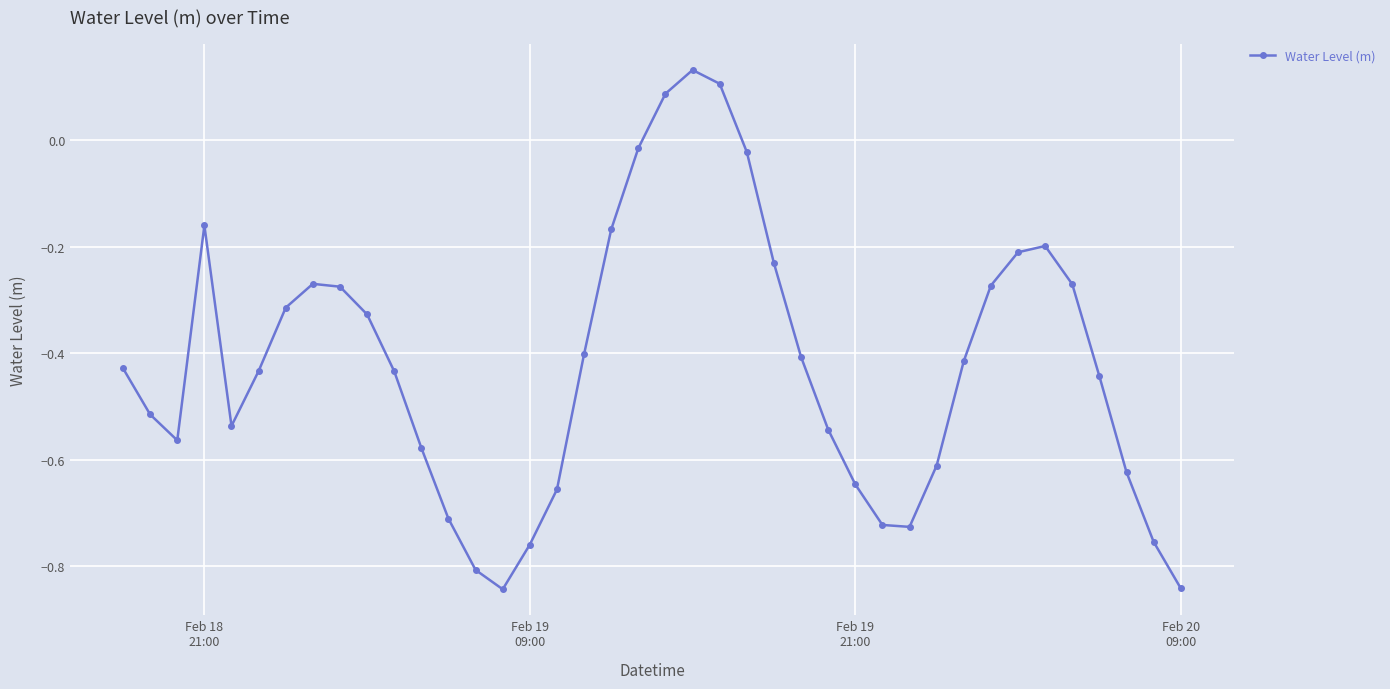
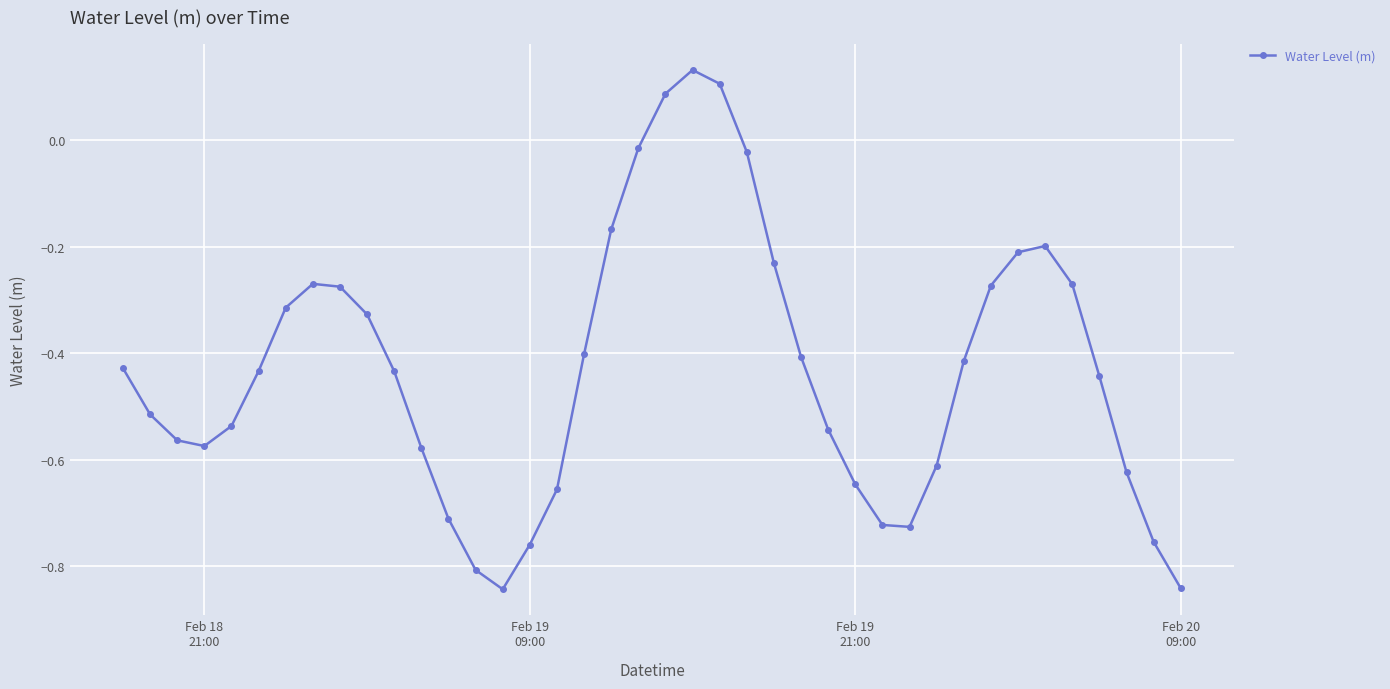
Feb 18 21:00: -0.16 -> -0.57
